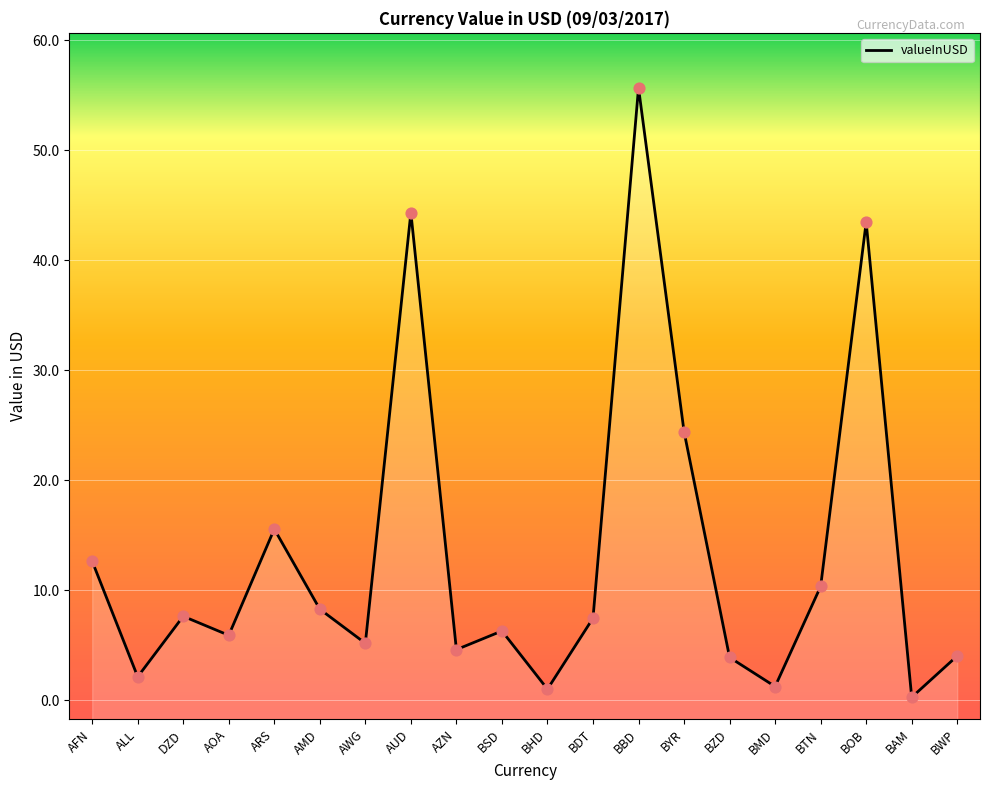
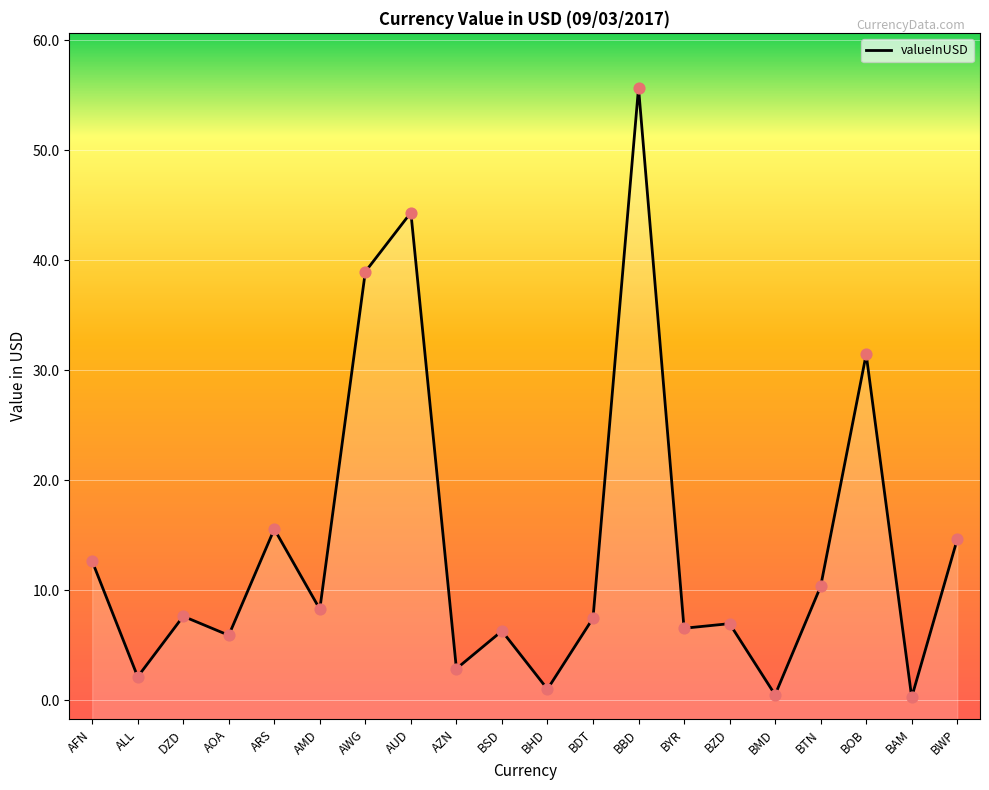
AWG: 5.2 -> 39.0
AZN: 4.6 -> 2.9
BYR: 24.4 -> 6.5
BZD: 3.9 -> 7.0
BMD: 1.2 -> 0.5
BOB: 43.5 -> 31.5
BWP: 4.0 -> 14.6
